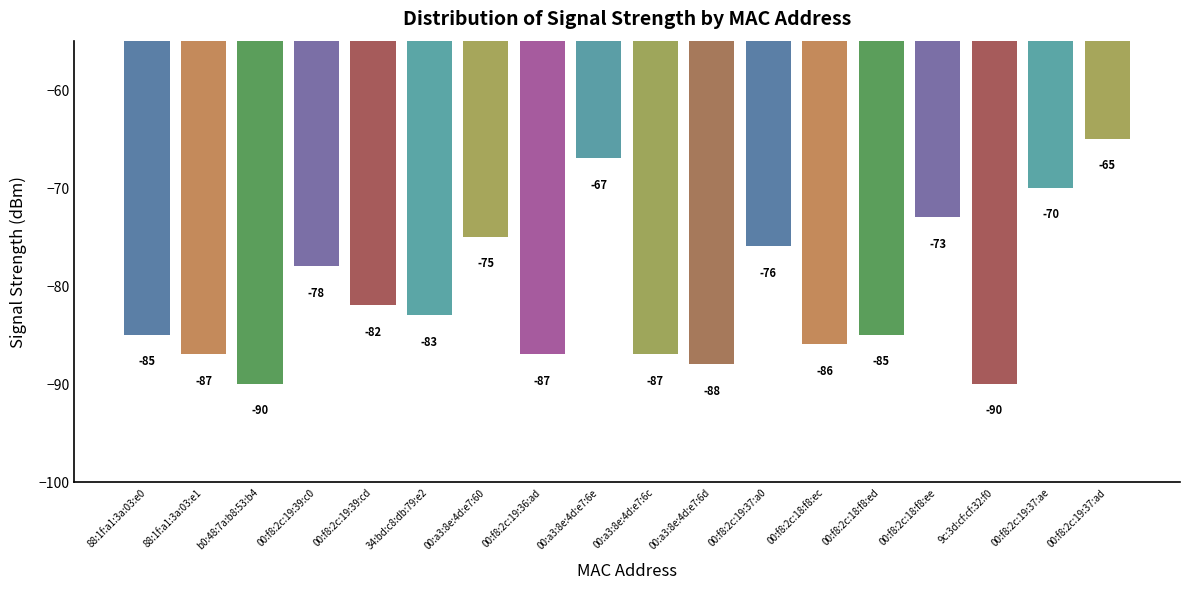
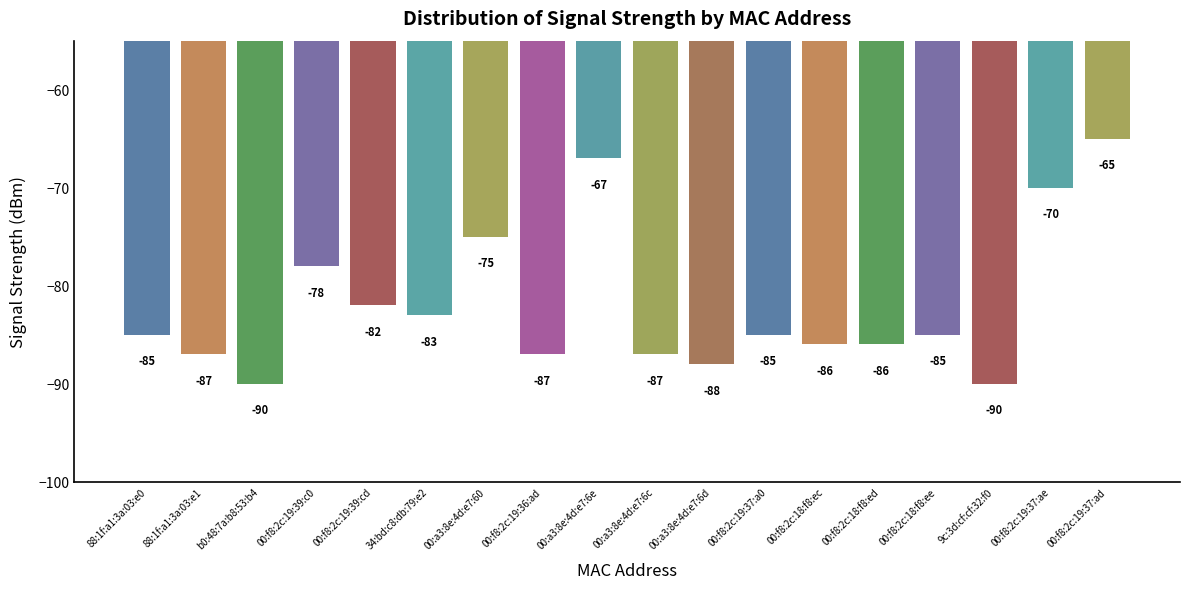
00:f8:2c:19:37:a0: -76 -> -85
00:f8:2c:18:f8:ed: -85 -> -86
00:f8:2c:18:f8:ee: -73 -> -85
